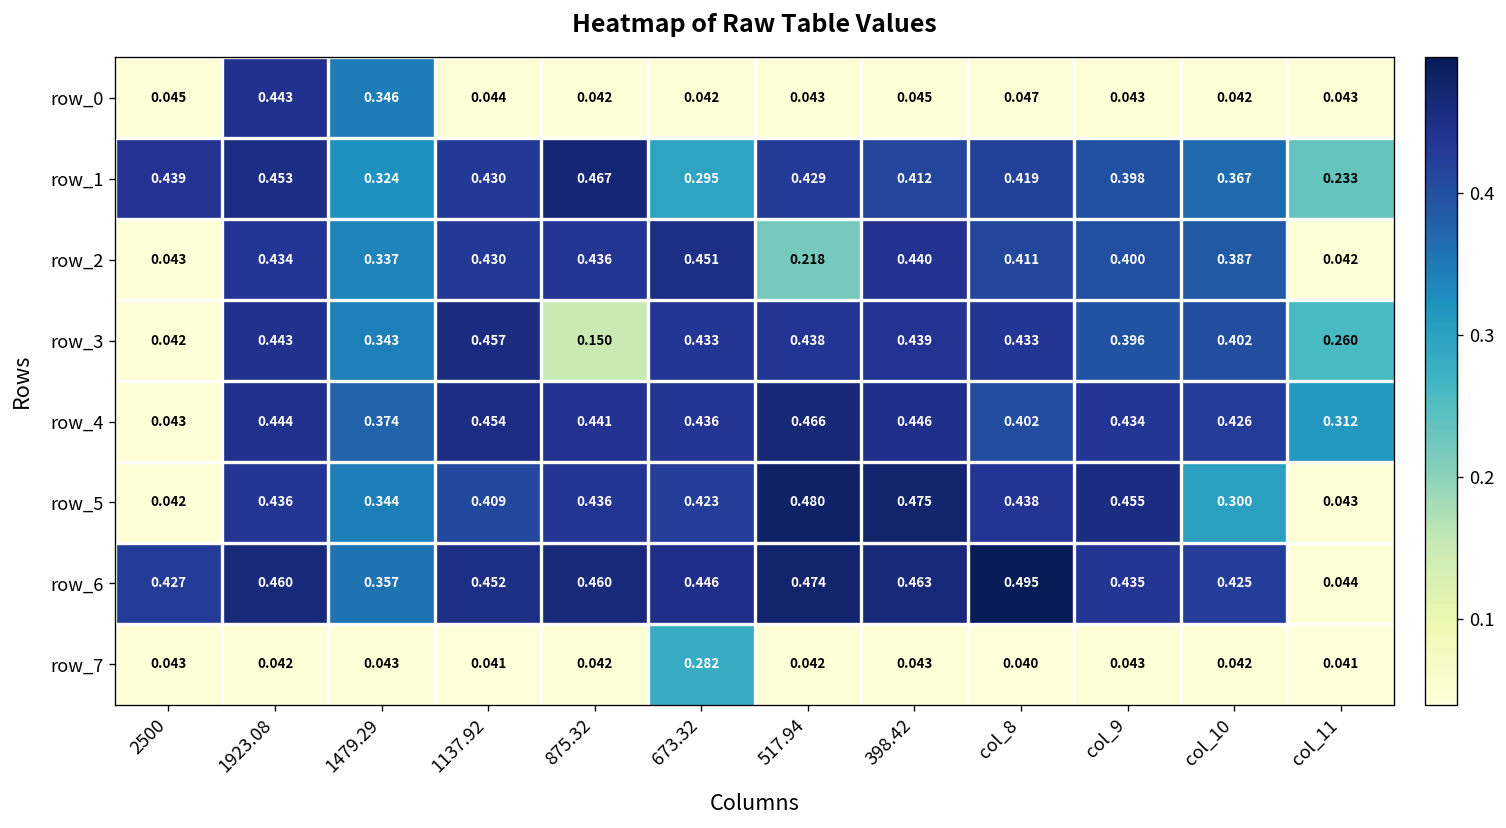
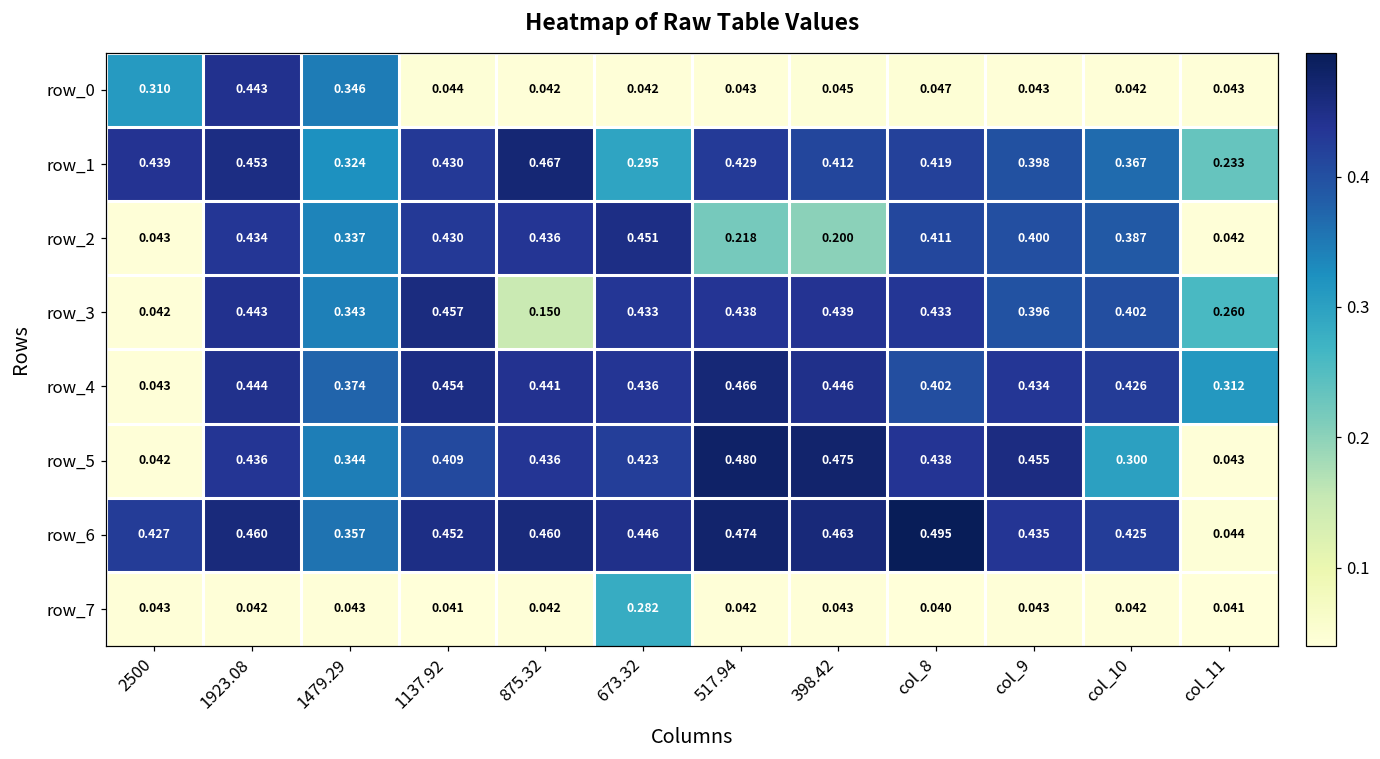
row_0, 2500: 0.045 -> 0.310
row_2, 398.42: 0.440 -> 0.200
